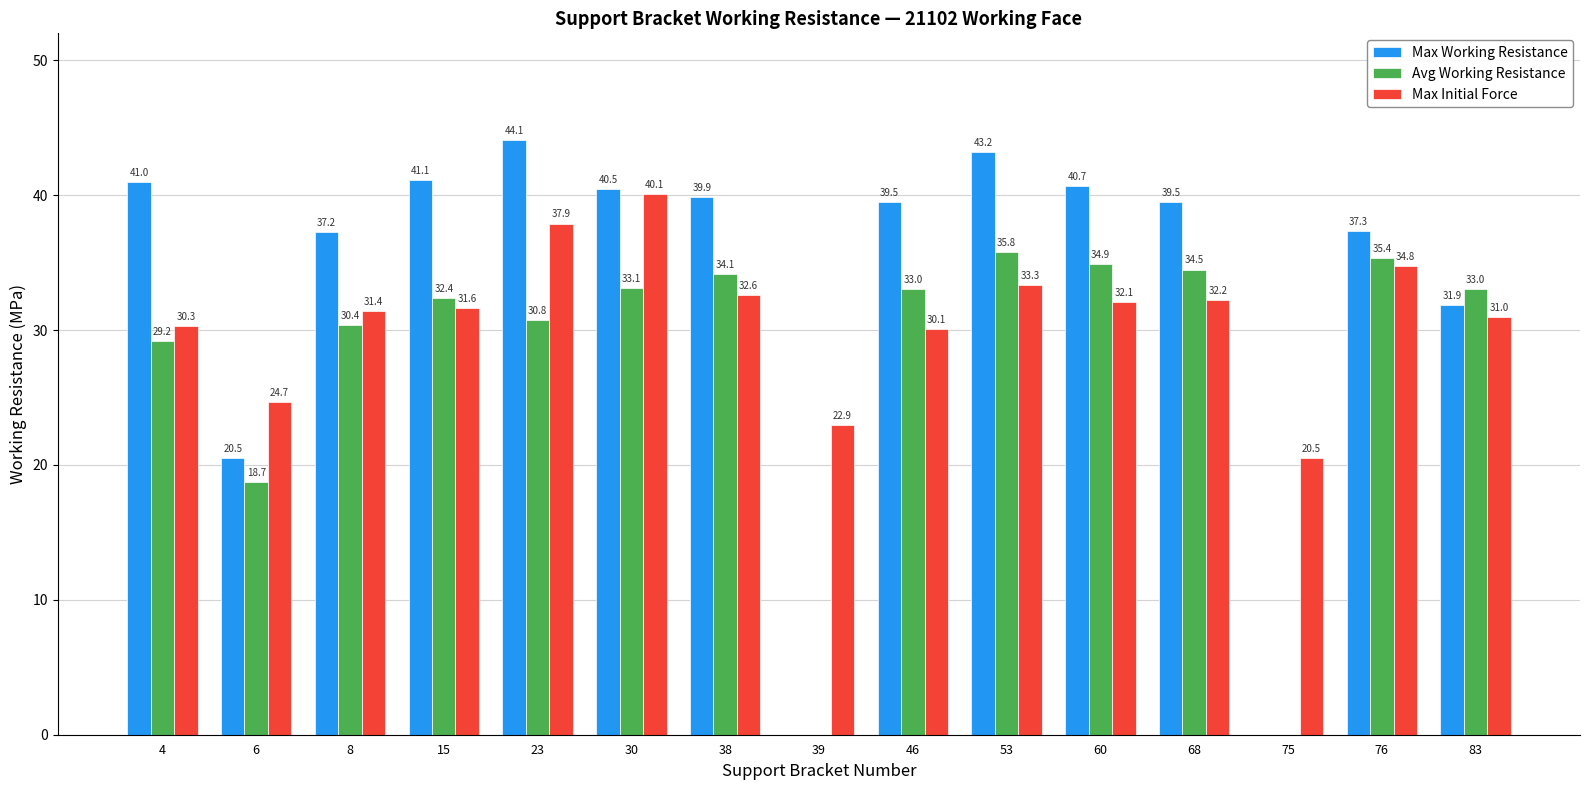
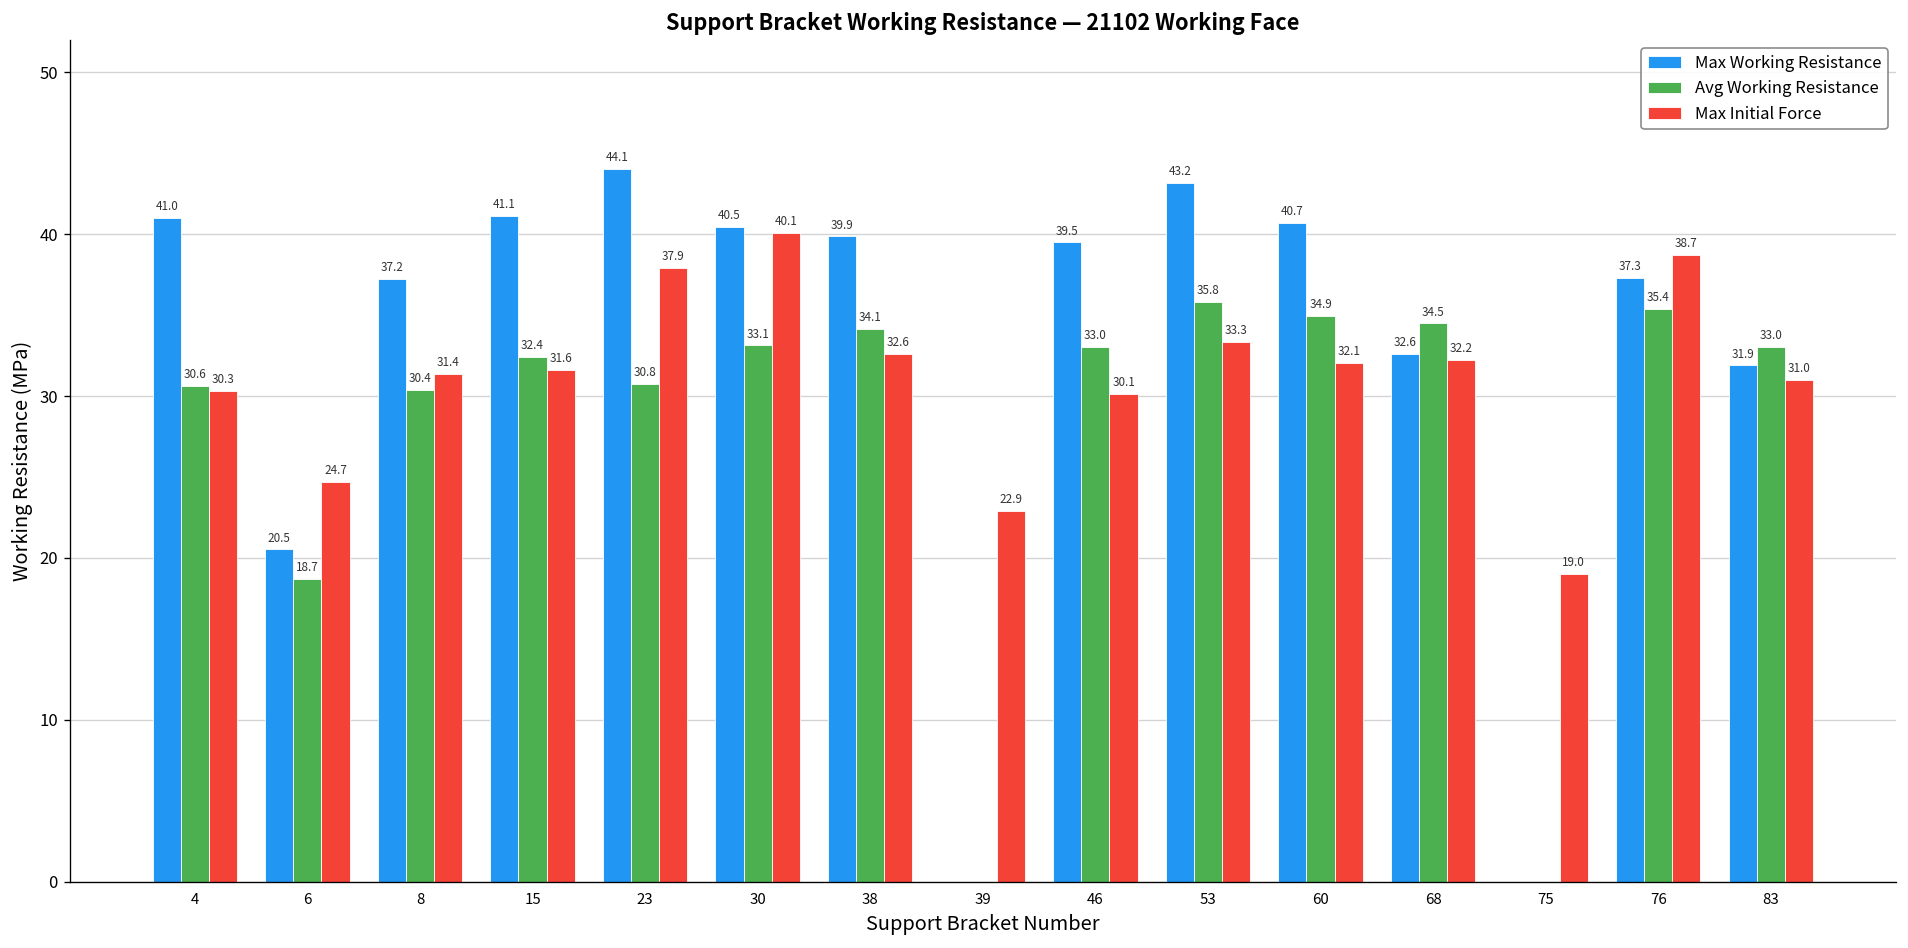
Avg Working Resistance, 4: 29.2 -> 30.6
Max Working Resistance, 68: 39.5 -> 32.6
Max Initial Force, 75: 20.5 -> 19.0
Max Initial Force, 76: 34.8 -> 38.7
